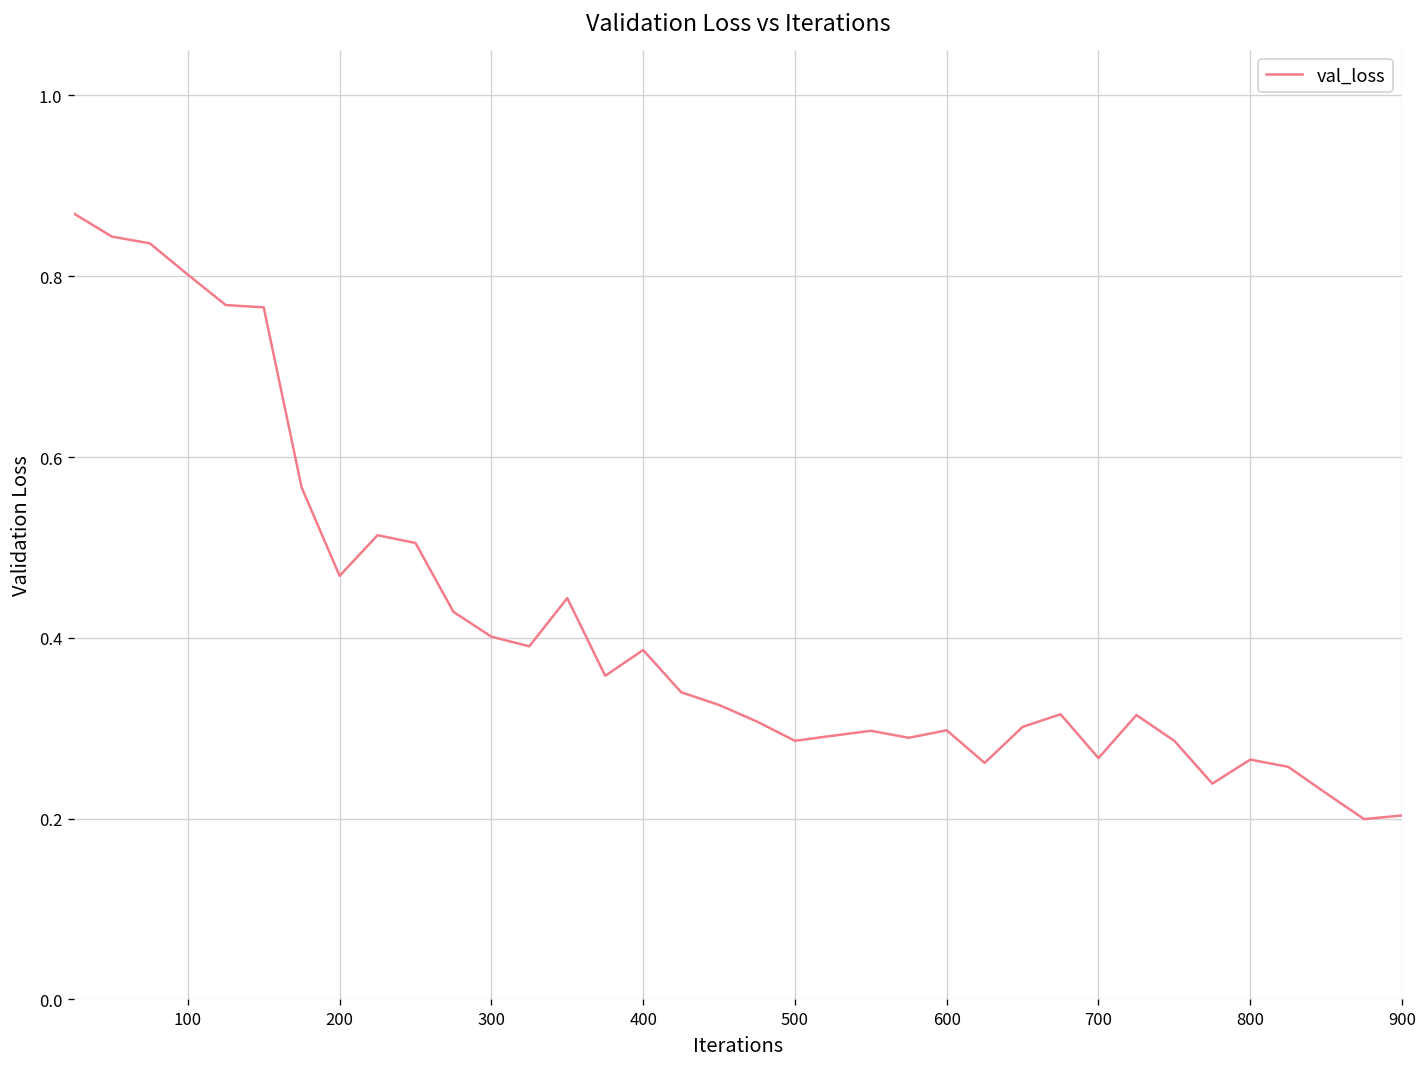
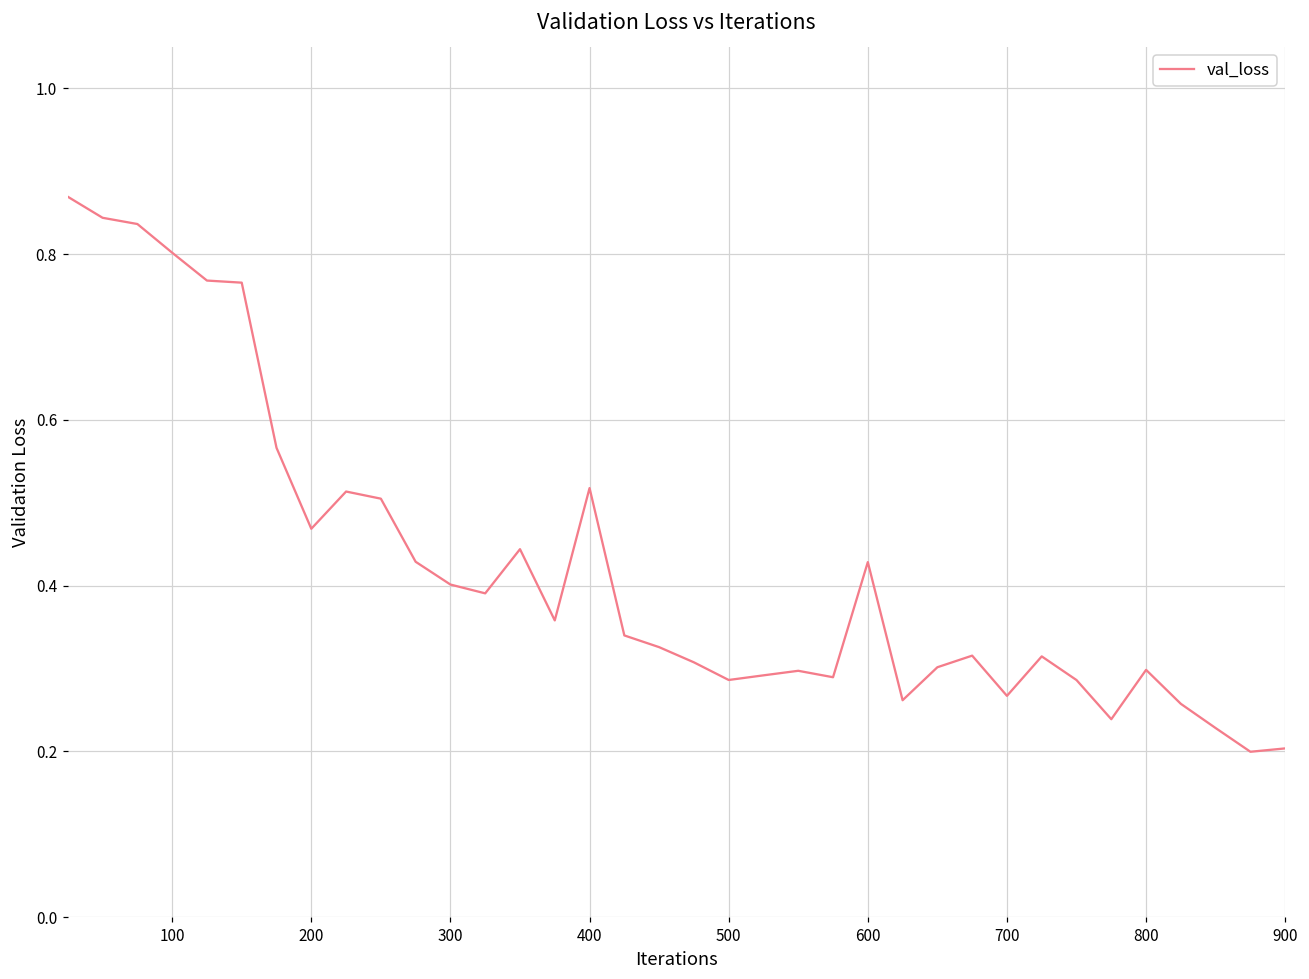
400: 0.39 -> 0.52
600: 0.30 -> 0.43
800: 0.27 -> 0.30
